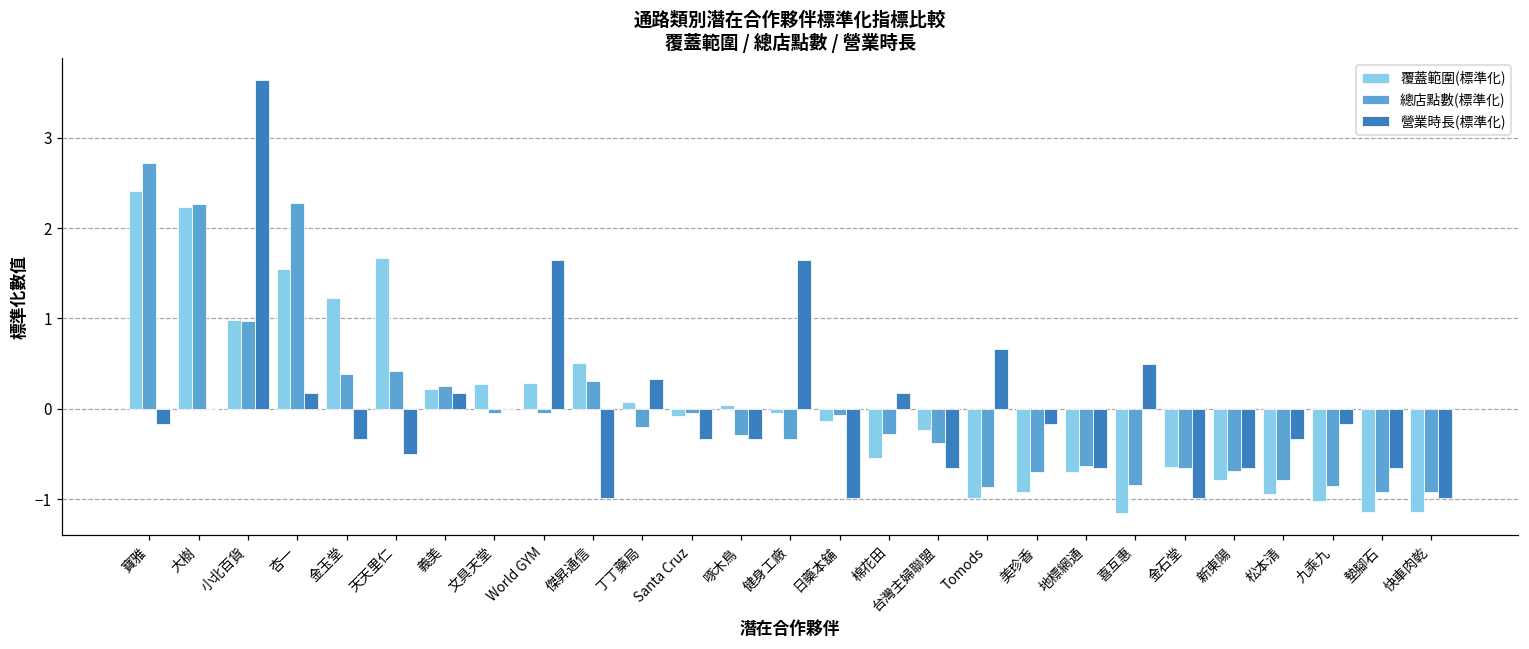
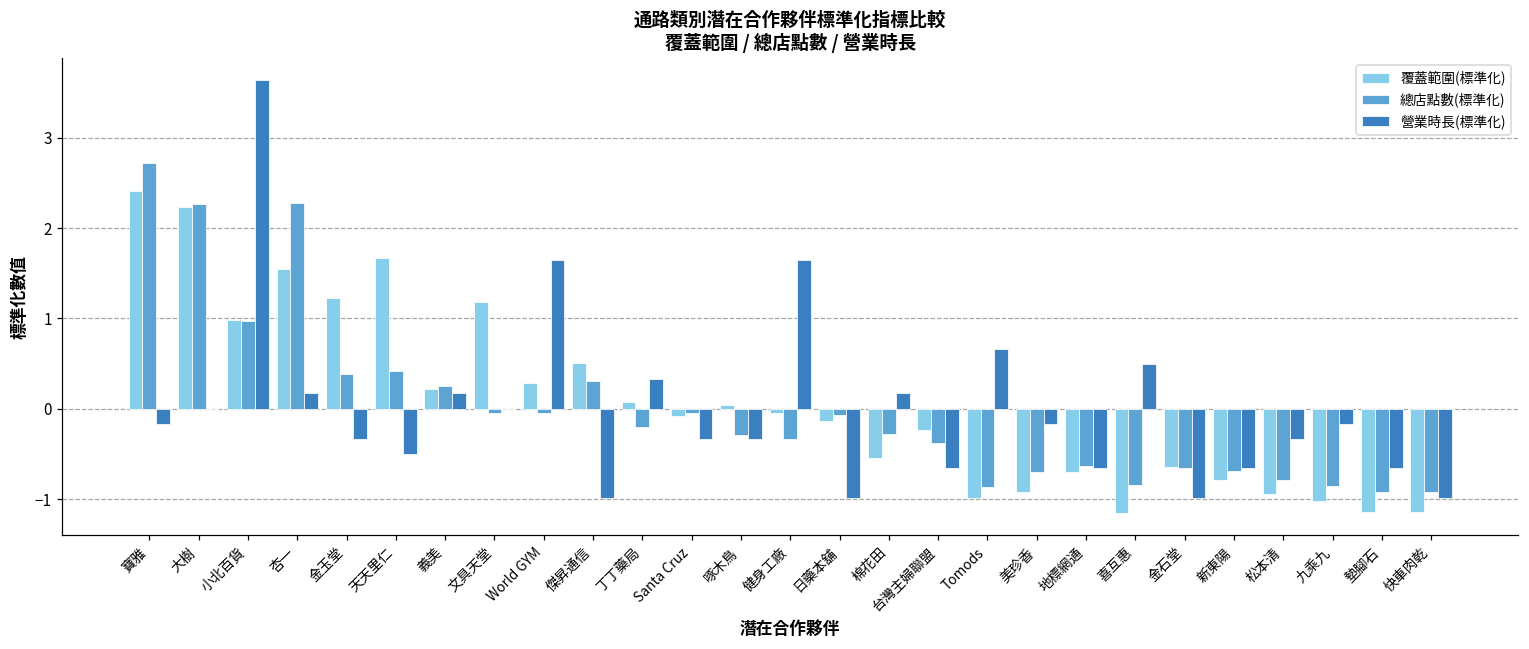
覆蓋範圍(標準化), 文具天堂: 0.3 -> 1.2
